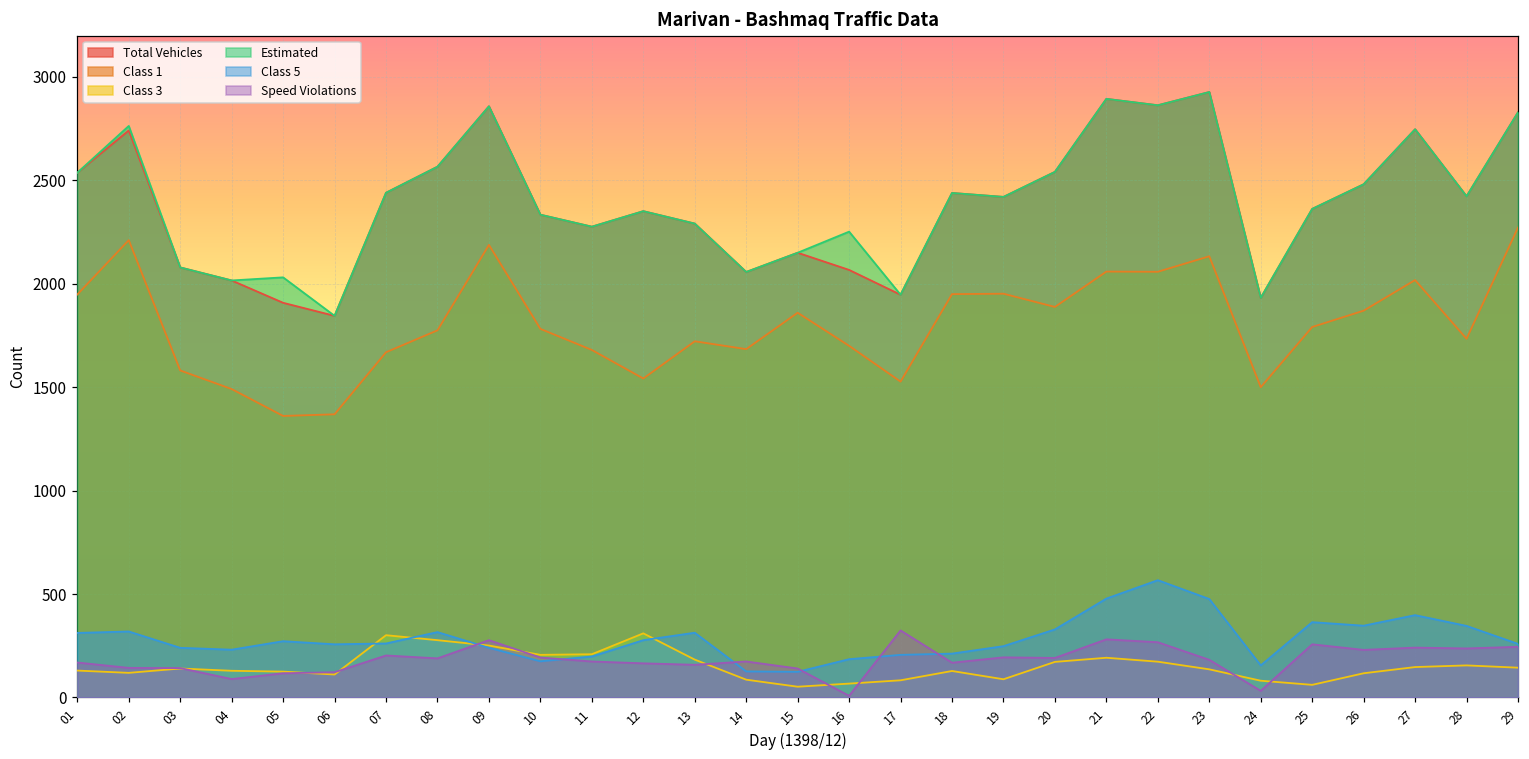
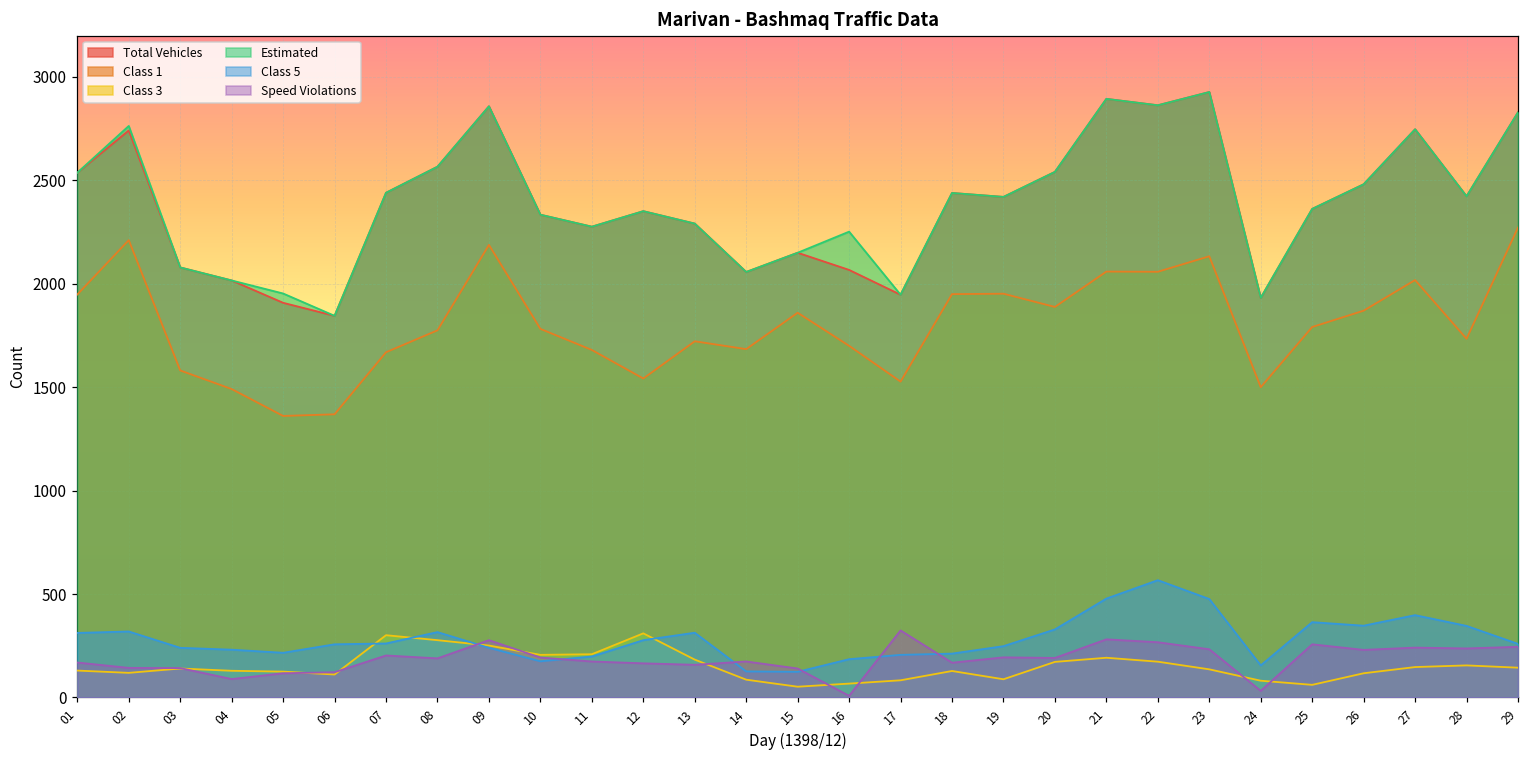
Estimated, 05: 2030 -> 1950
Class 5, 05: 270 -> 220
Speed Violations, 23: 180 -> 230
